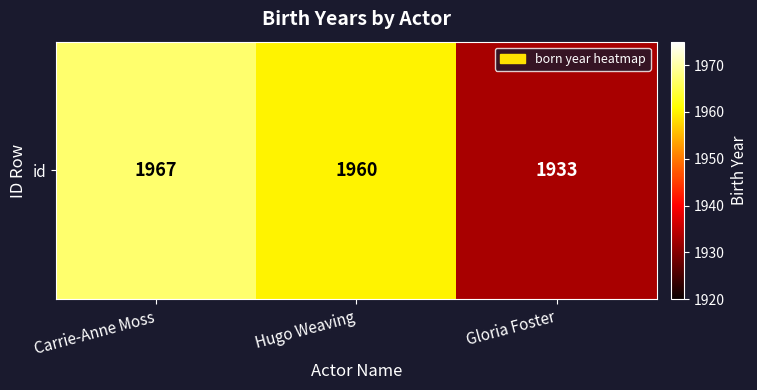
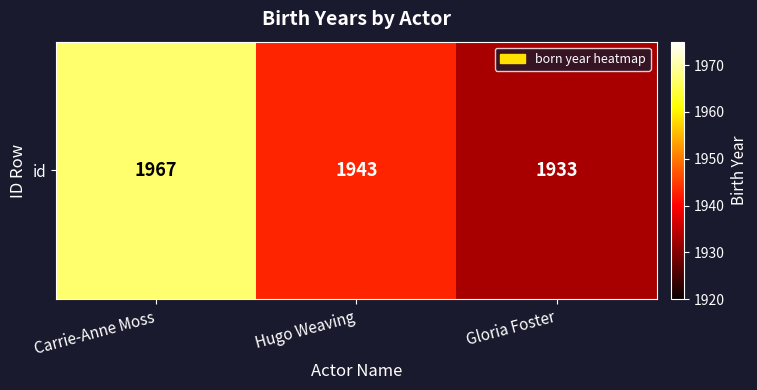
id, Hugo Weaving: 1960 -> 1943
